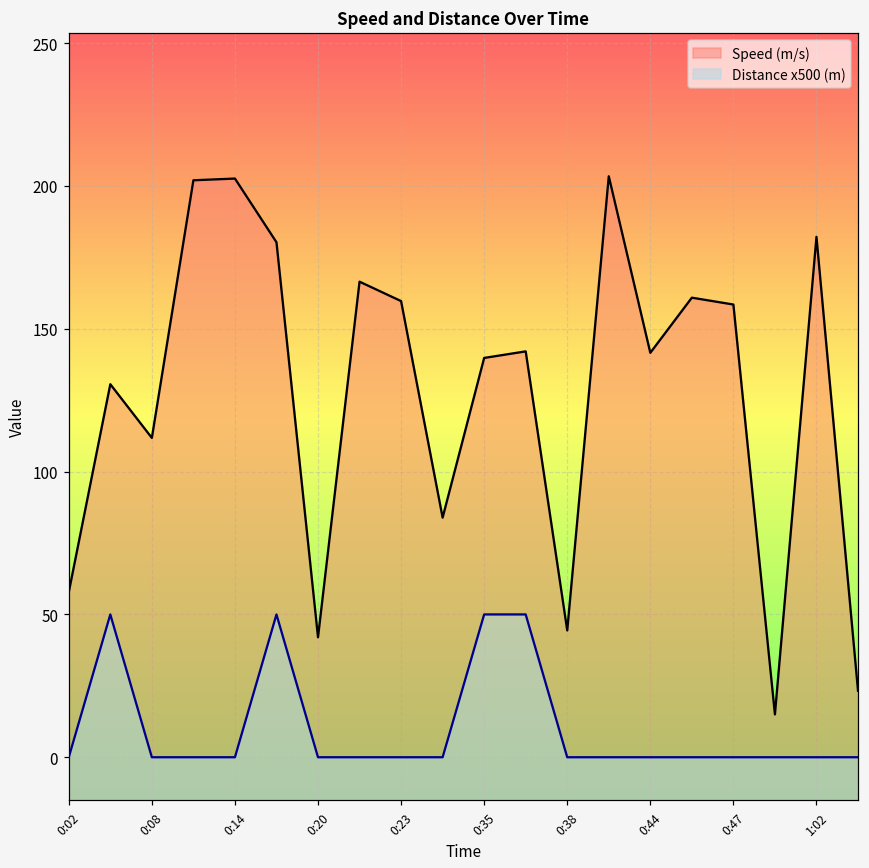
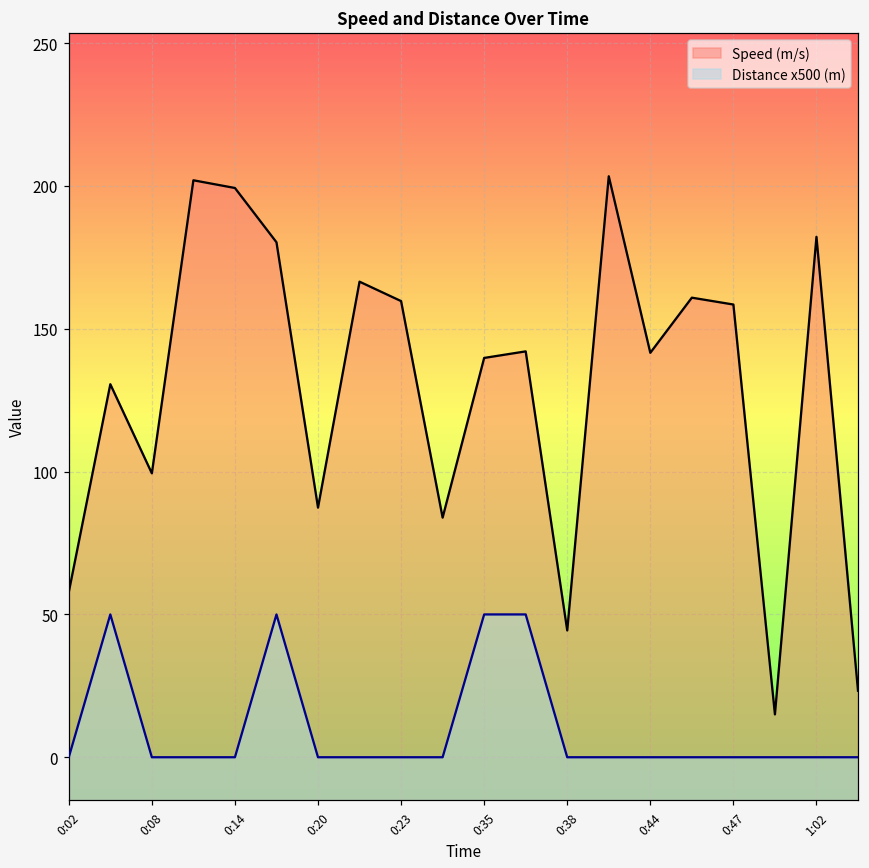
Speed (m/s), 0:08: 112 -> 99
Speed (m/s), 0:14: 203 -> 199
Speed (m/s), 0:20: 42 -> 87
